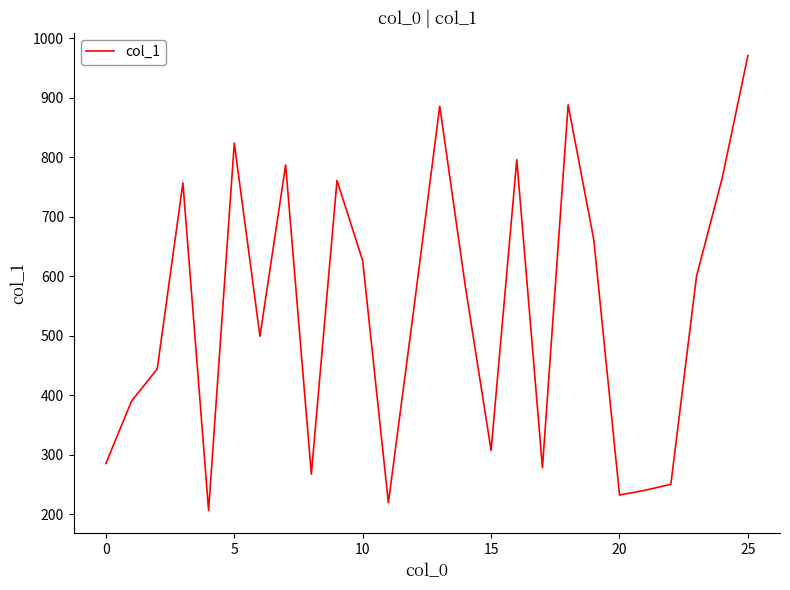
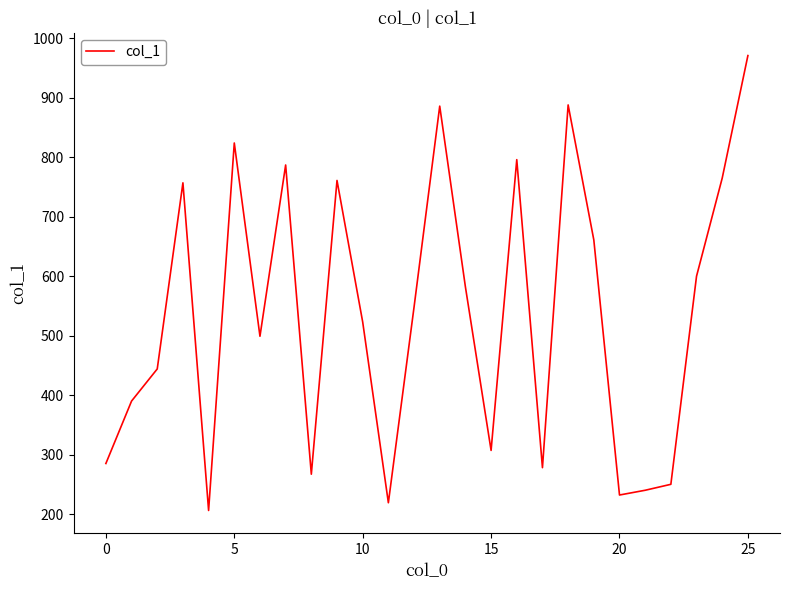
10: 630 -> 520
